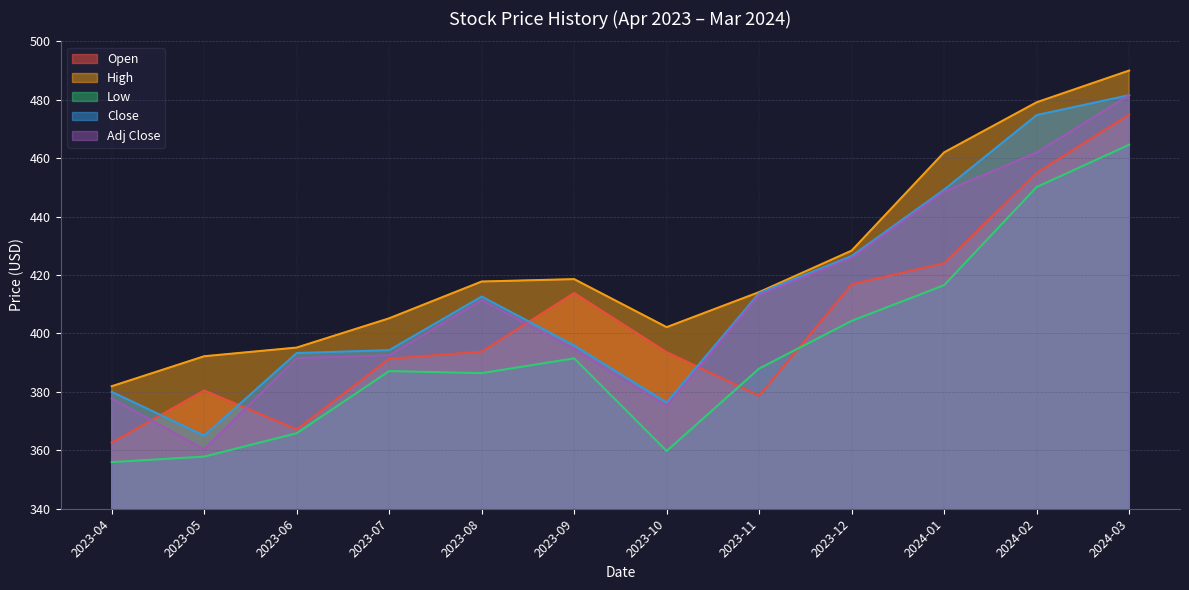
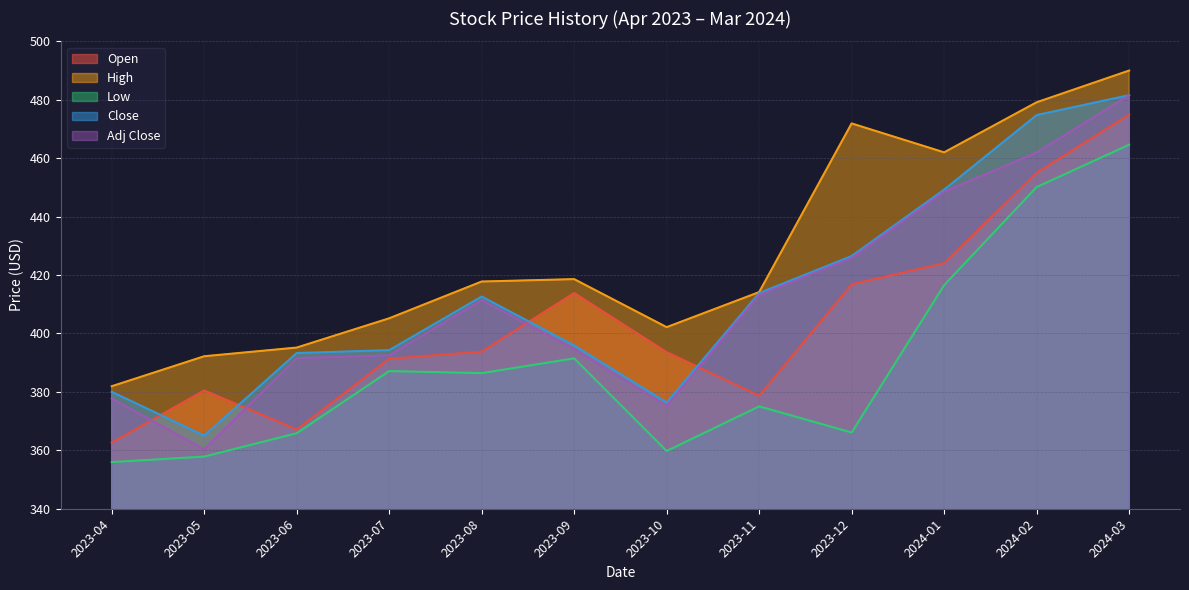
Low, 2023-11: 388 -> 375
High, 2023-12: 428 -> 472
Low, 2023-12: 404 -> 366
